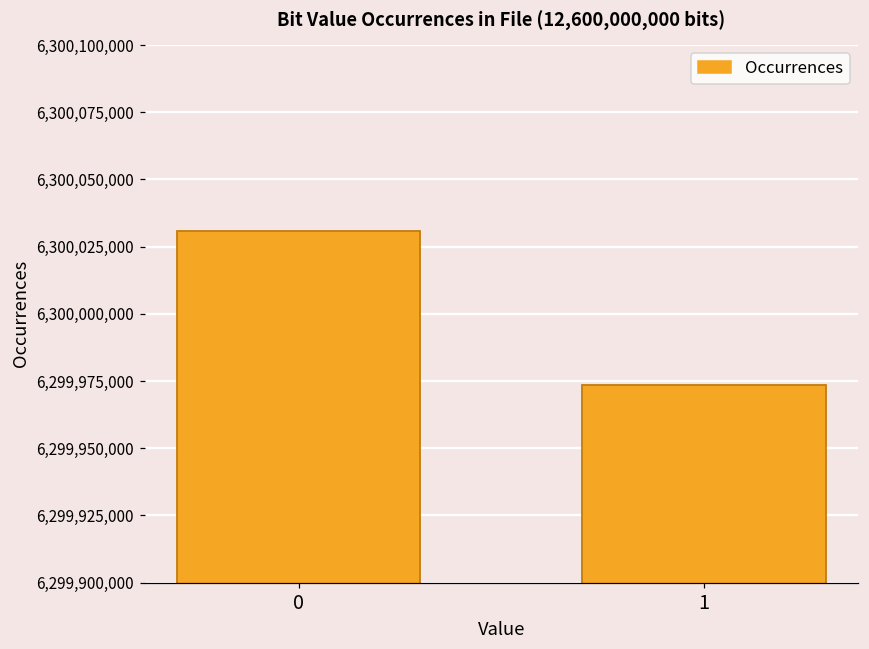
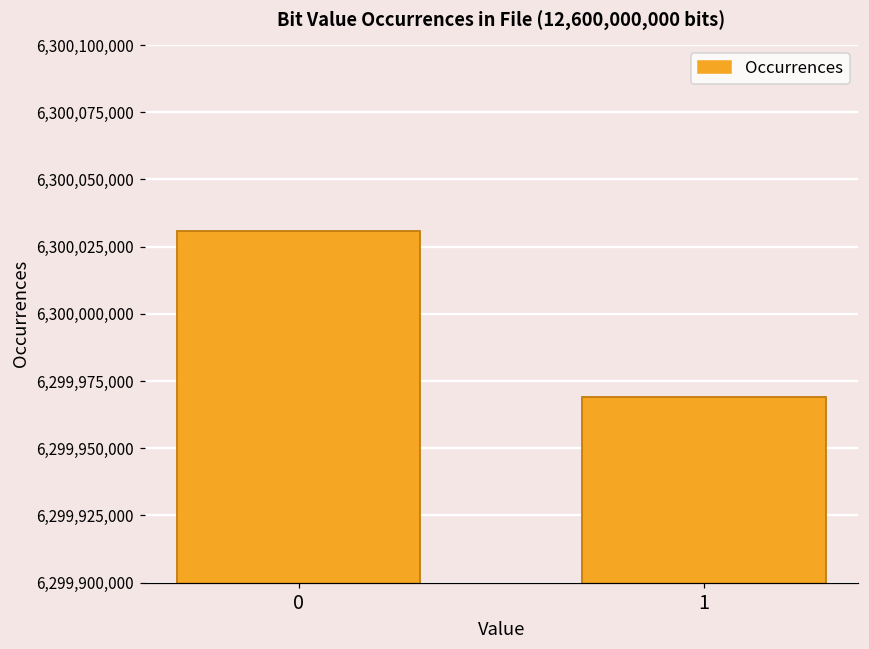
1: 6,299,974,000 -> 6,299,969,000
